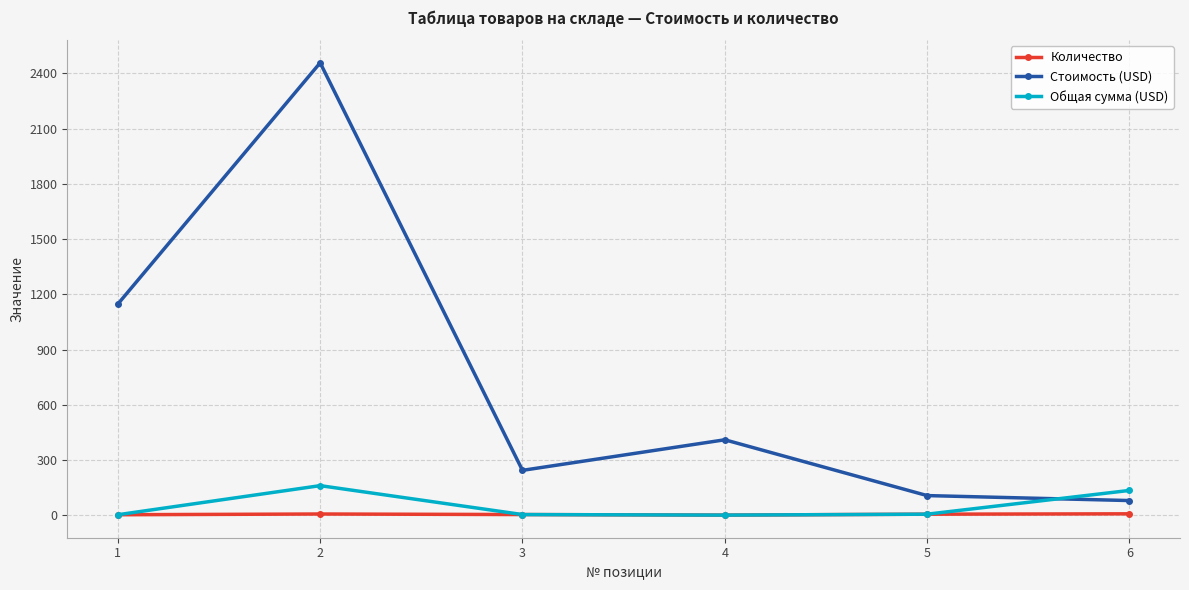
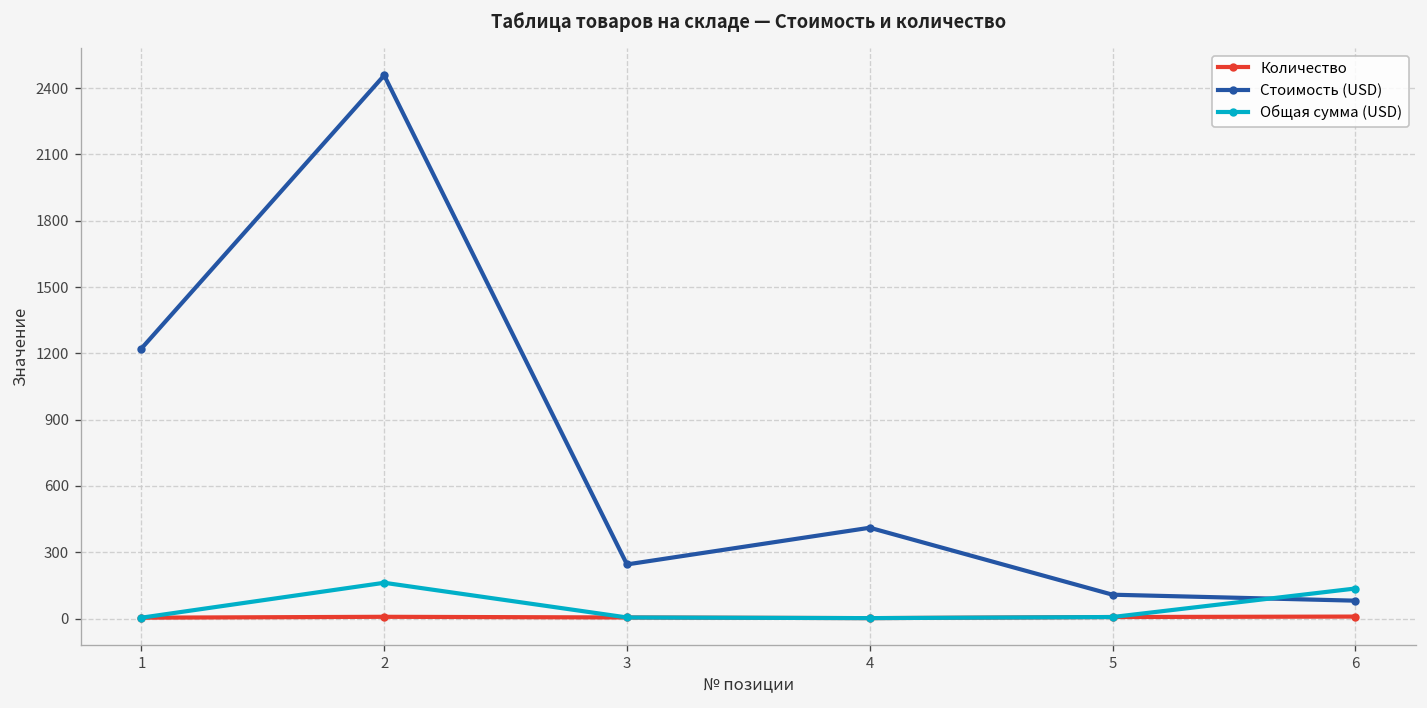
Стоимость (USD), 1: 1150 -> 1220
